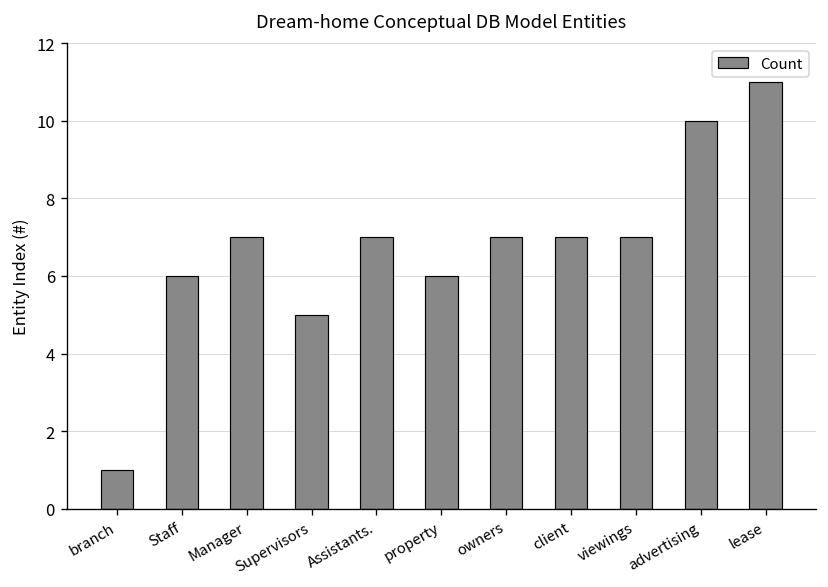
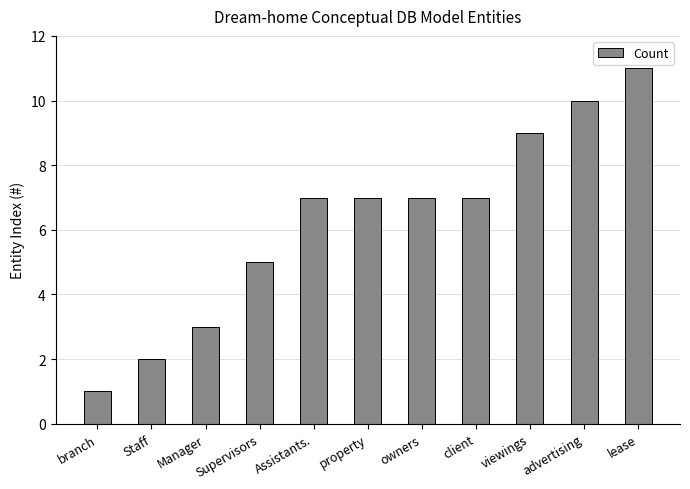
Staff: 6 -> 2
Manager: 7 -> 3
property: 6 -> 7
viewings: 7 -> 9
